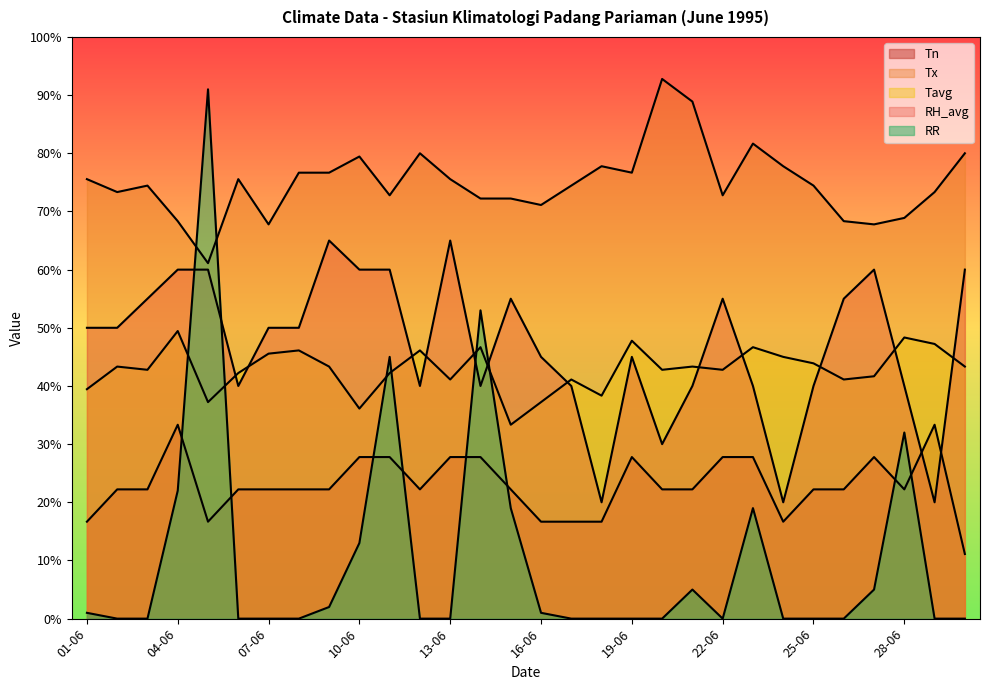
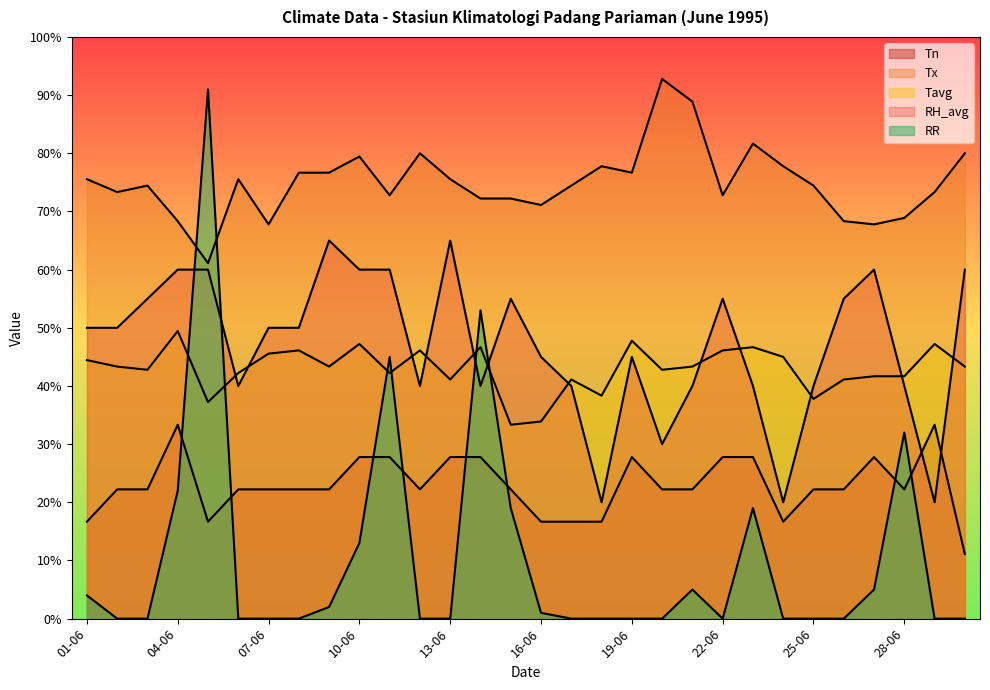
Tavg, 01-06: 39% -> 44%
RR, 01-06: 1% -> 4%
Tavg, 10-06: 36% -> 47%
Tavg, 16-06: 37% -> 34%
Tavg, 22-06: 43% -> 46%
Tavg, 25-06: 44% -> 38%
Tavg, 28-06: 48% -> 42%
